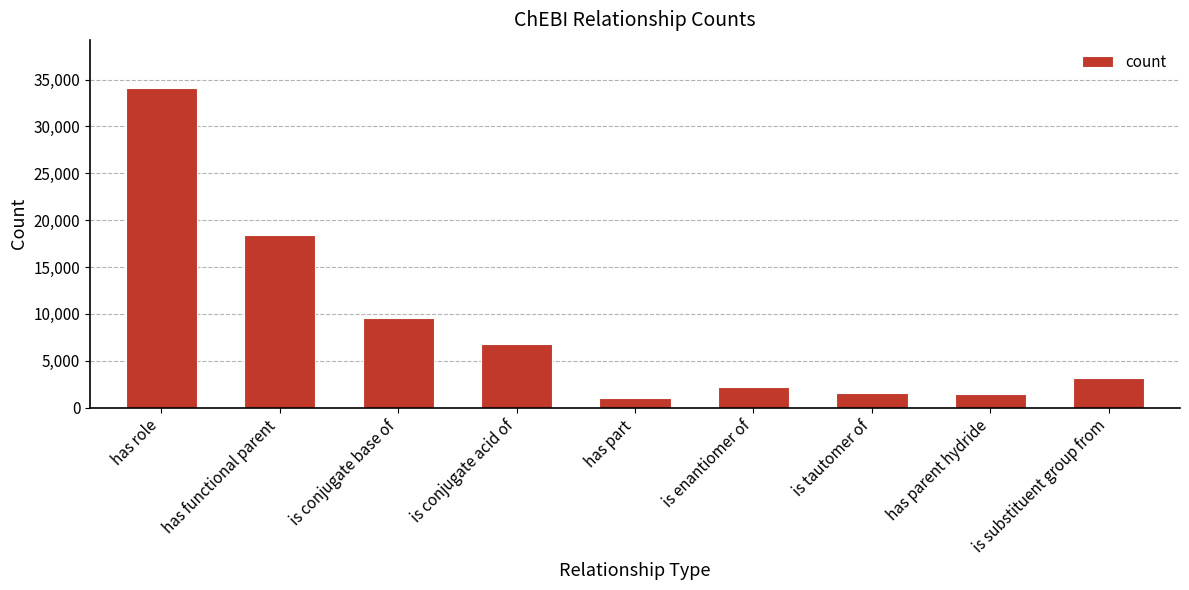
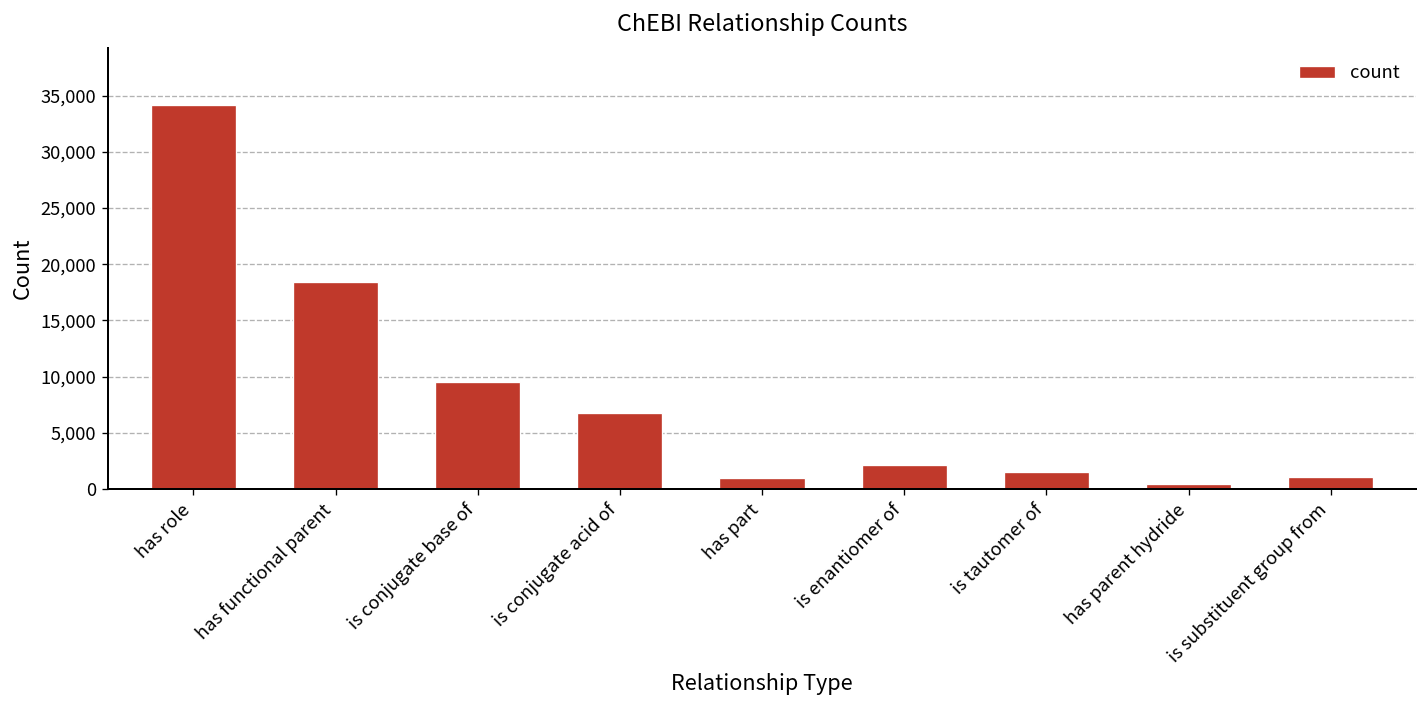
has parent hydride: 2,000 -> 0
is substituent group from: 3,000 -> 1,000
